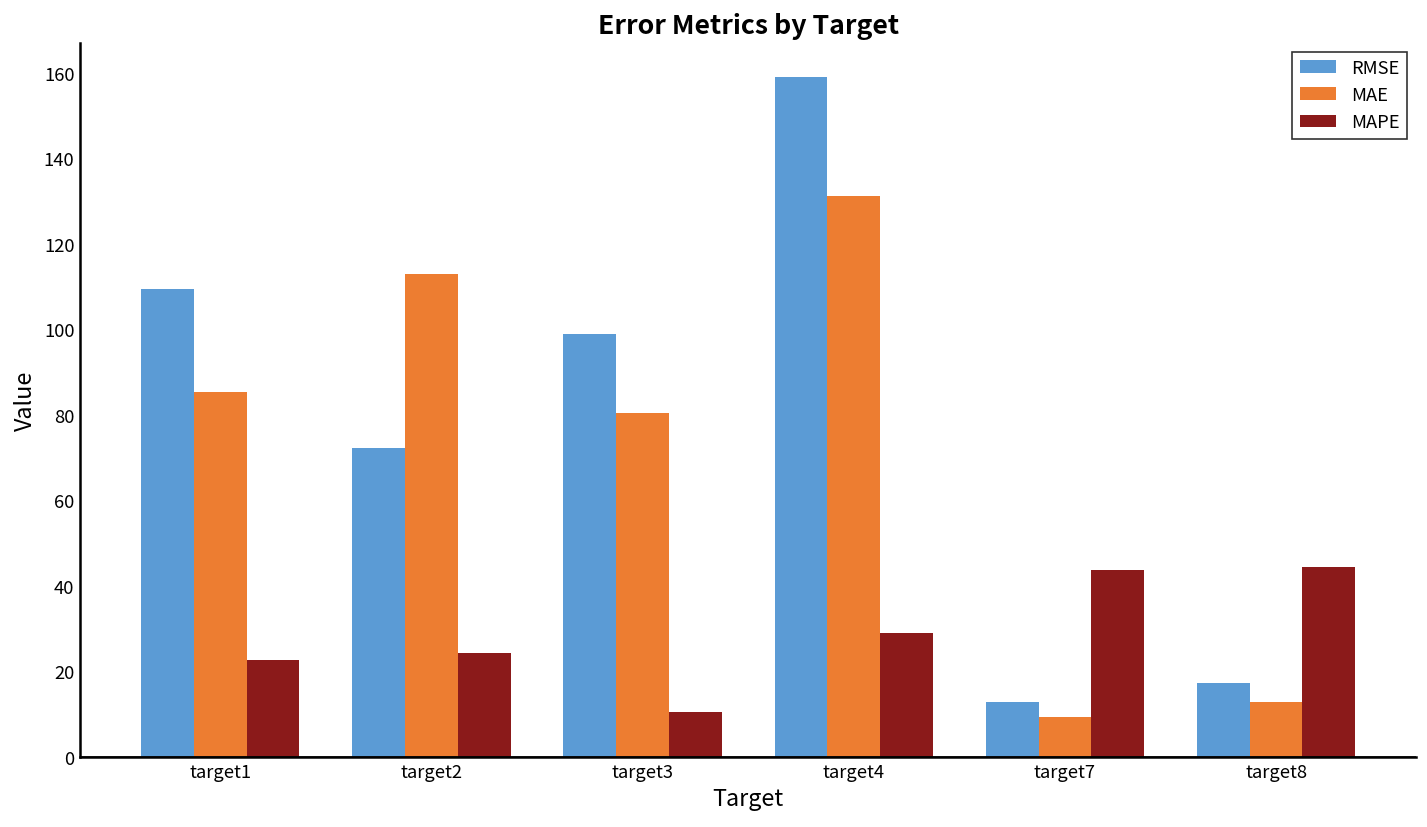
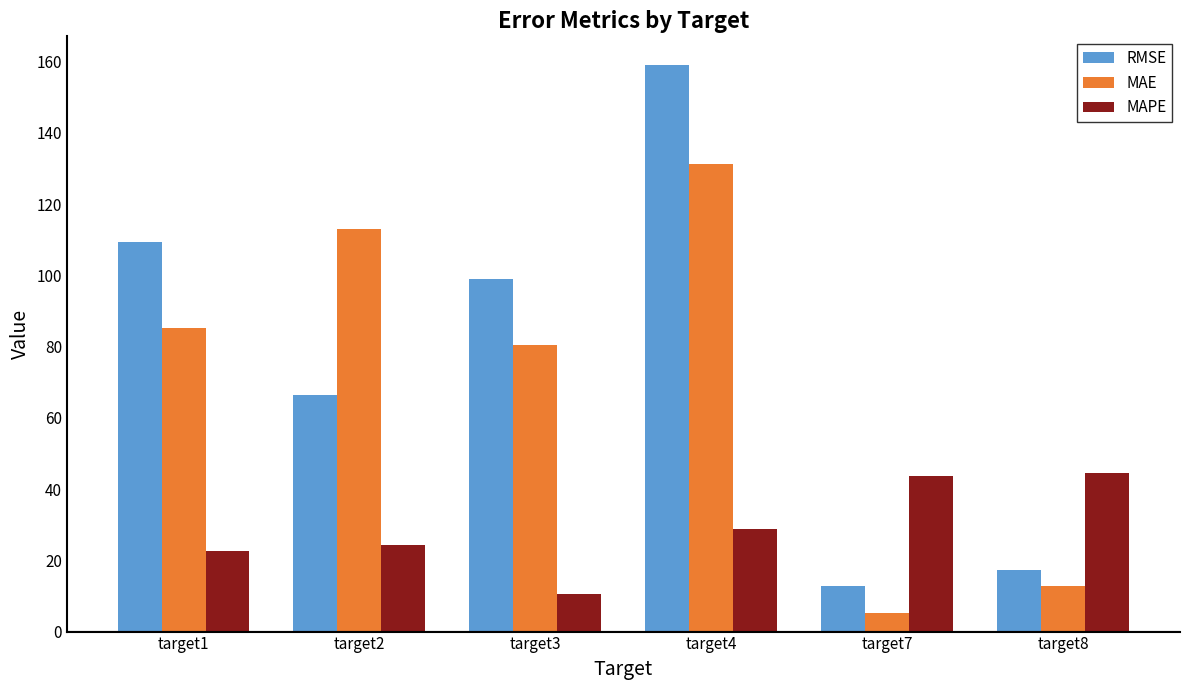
RMSE, target2: 72 -> 66
MAE, target7: 9 -> 5
